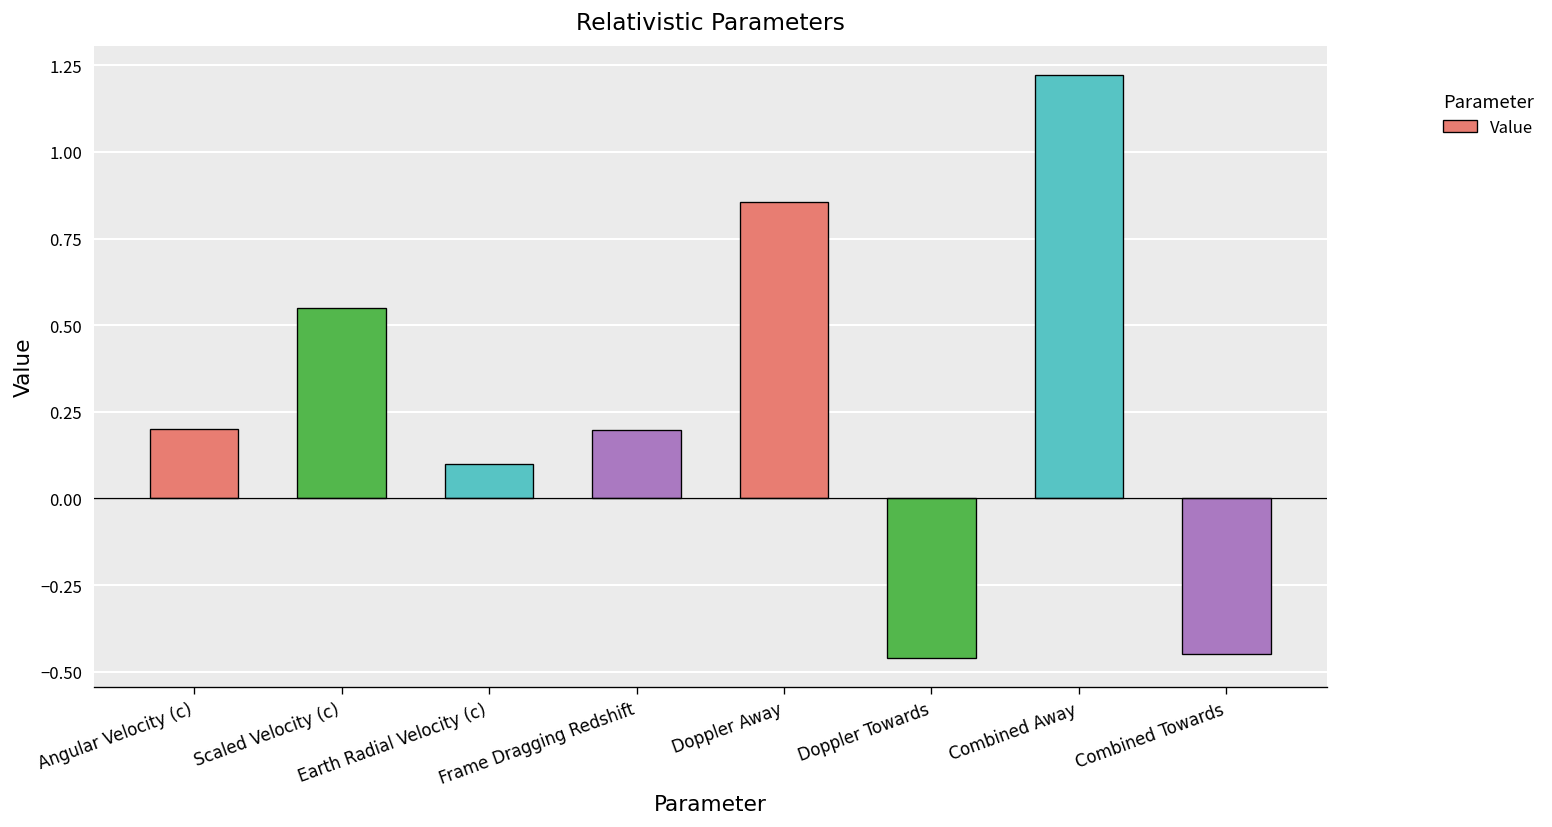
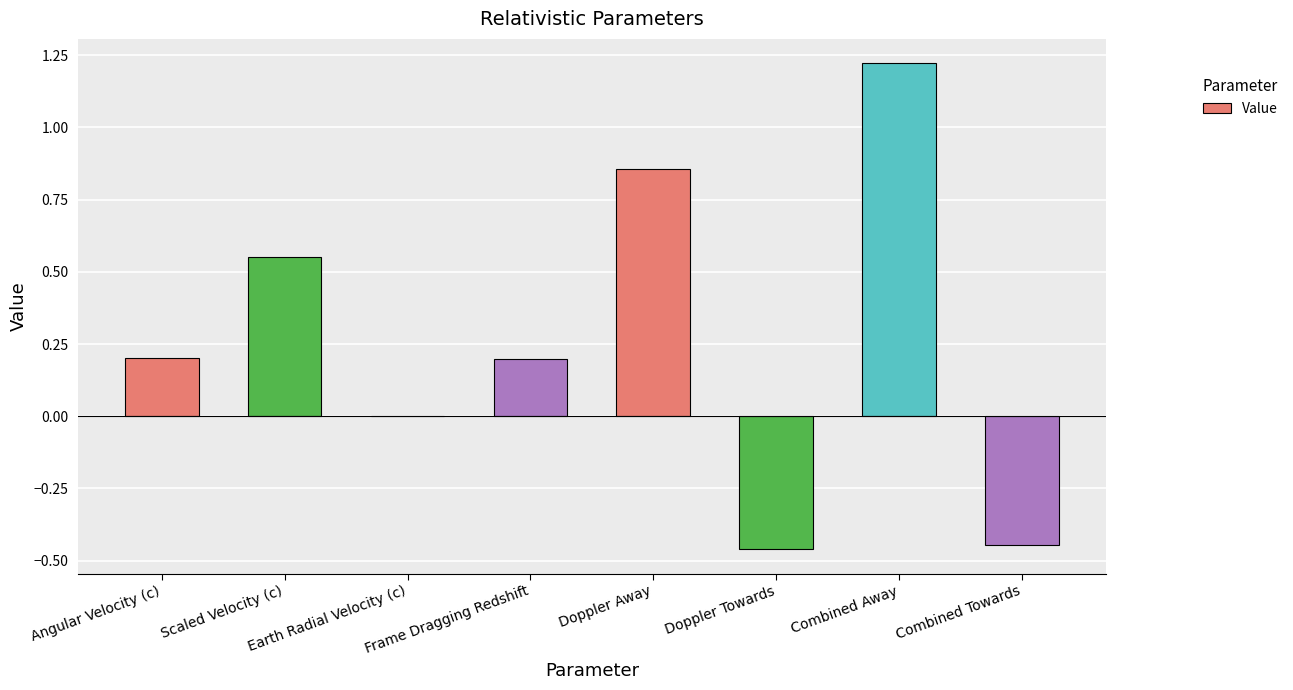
Earth Radial Velocity (c): 0.1 -> 0.0
